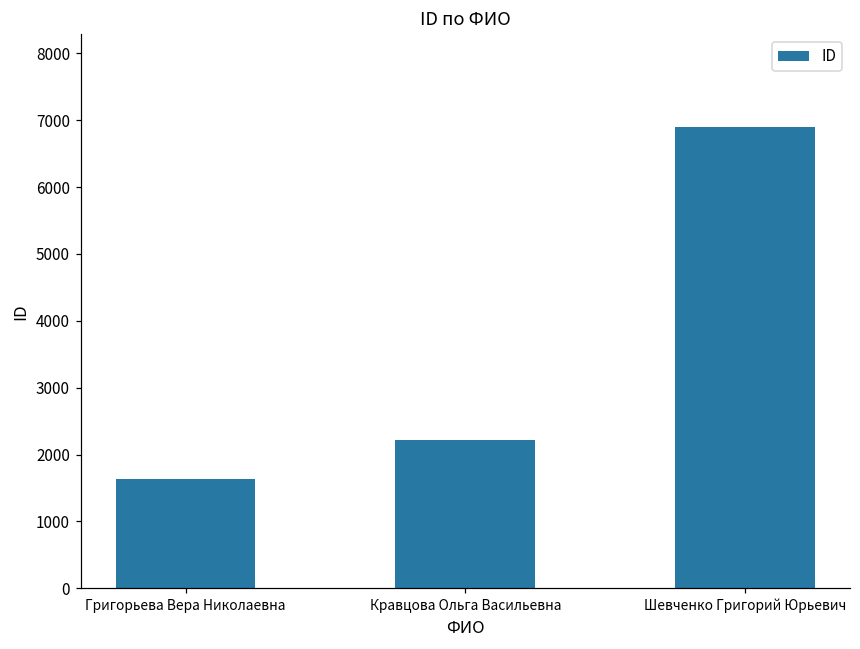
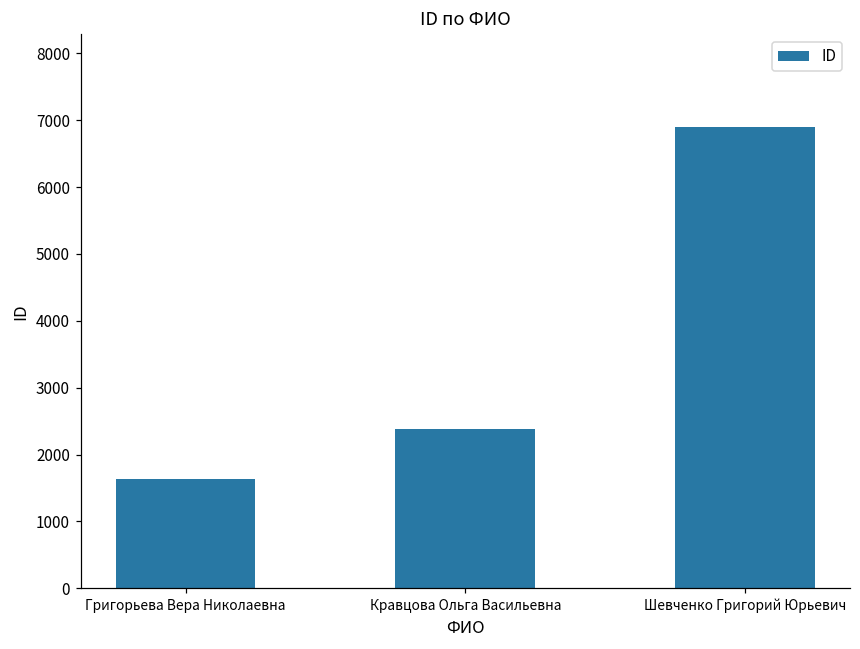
Кравцова Ольга Васильевна: 2200 -> 2400
